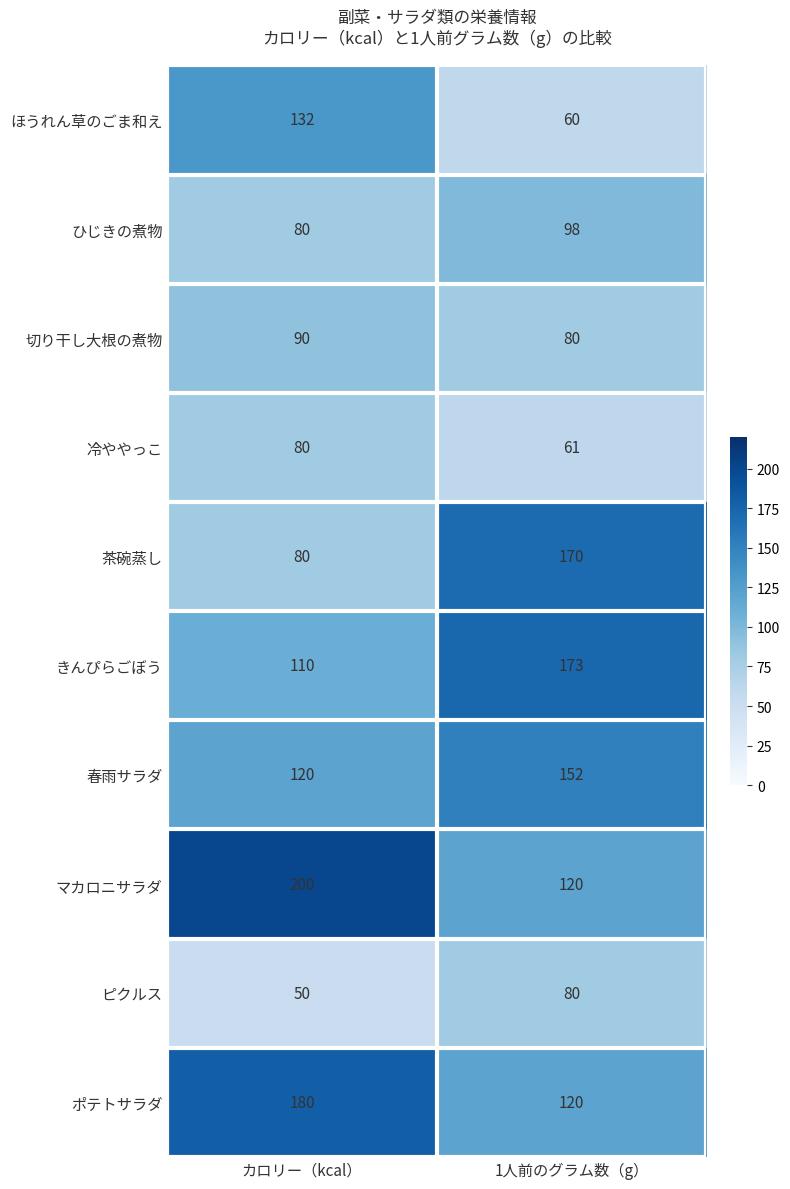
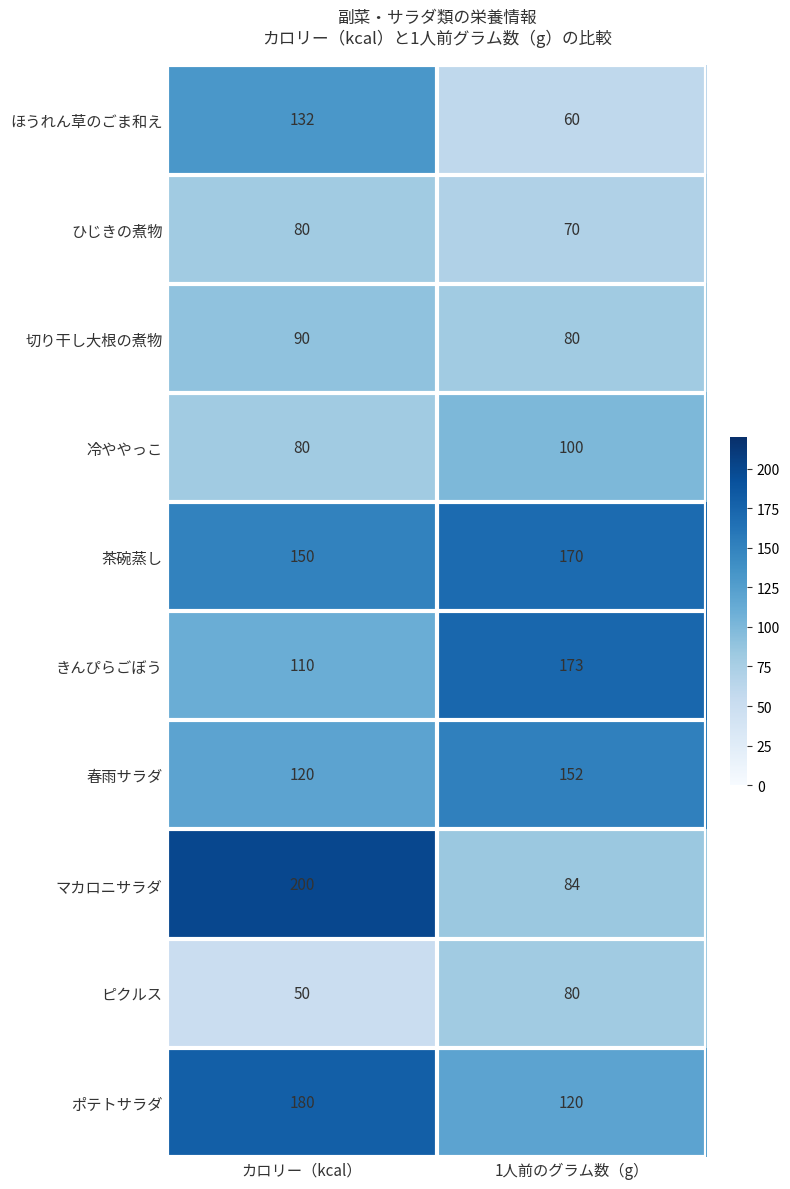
ひじきの煮物, 1人前のグラム数（g）: 98 -> 70
冷ややっこ, 1人前のグラム数（g）: 61 -> 100
茶碗蒸し, カロリー（kcal）: 80 -> 150
マカロニサラダ, 1人前のグラム数（g）: 120 -> 84
